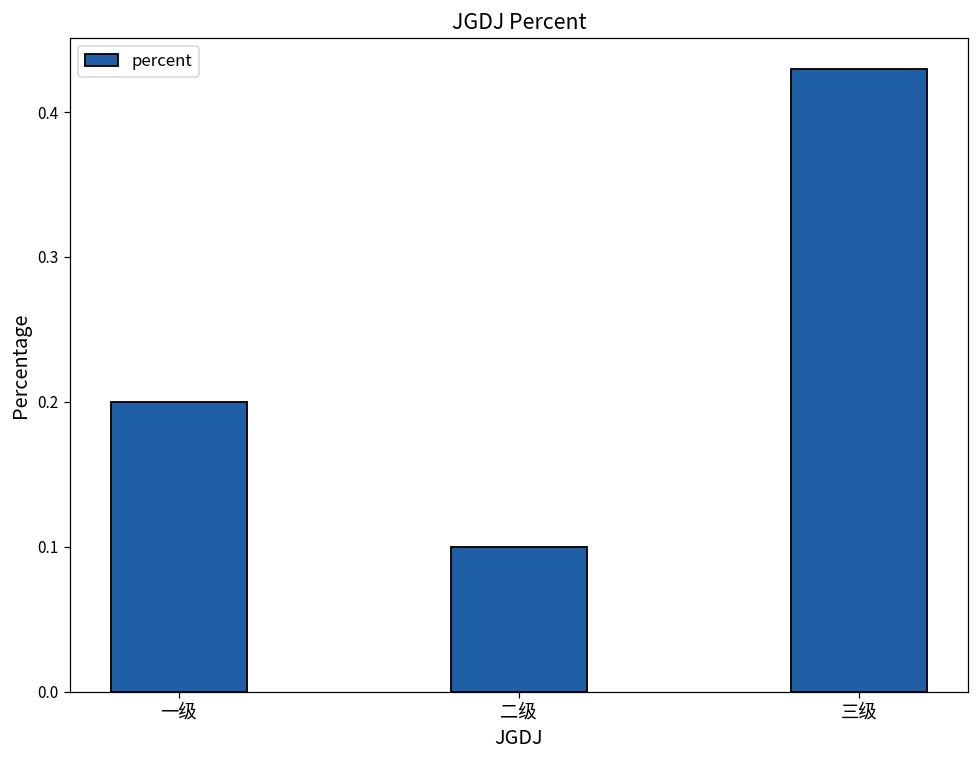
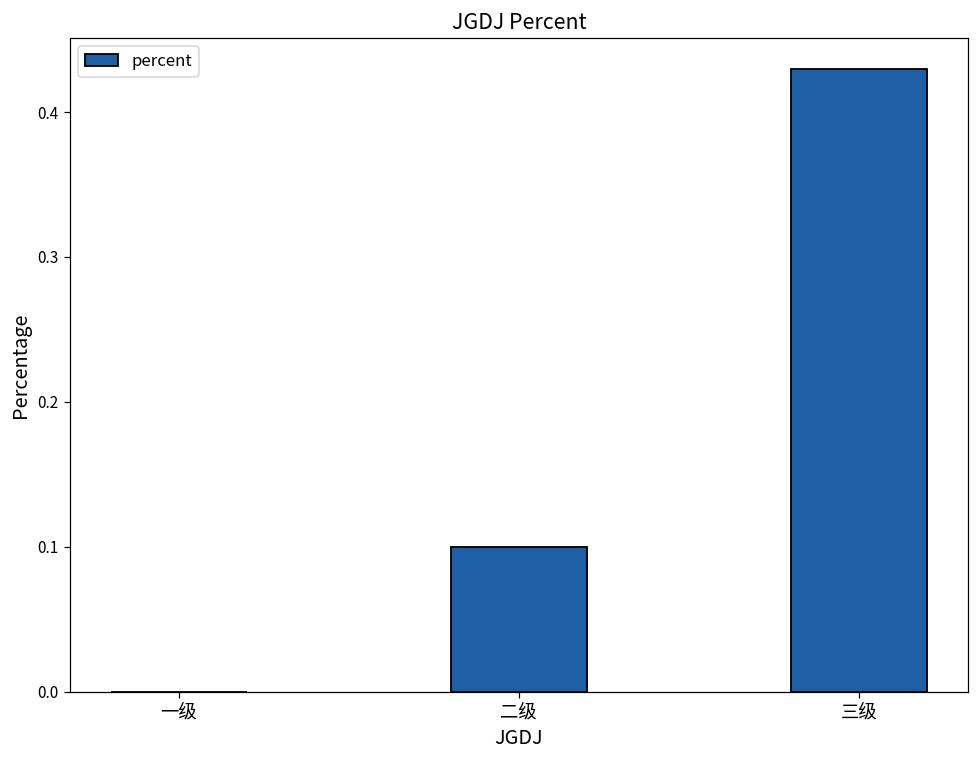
一级: 0.2 -> 0.0
